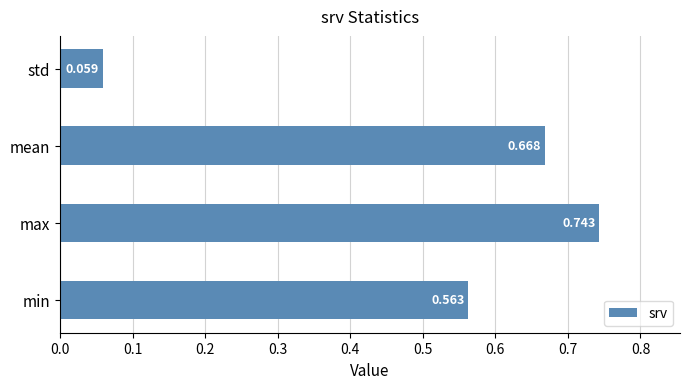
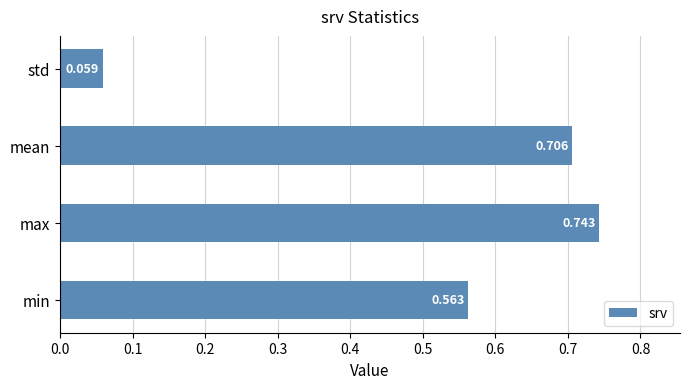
mean: 0.668 -> 0.706
